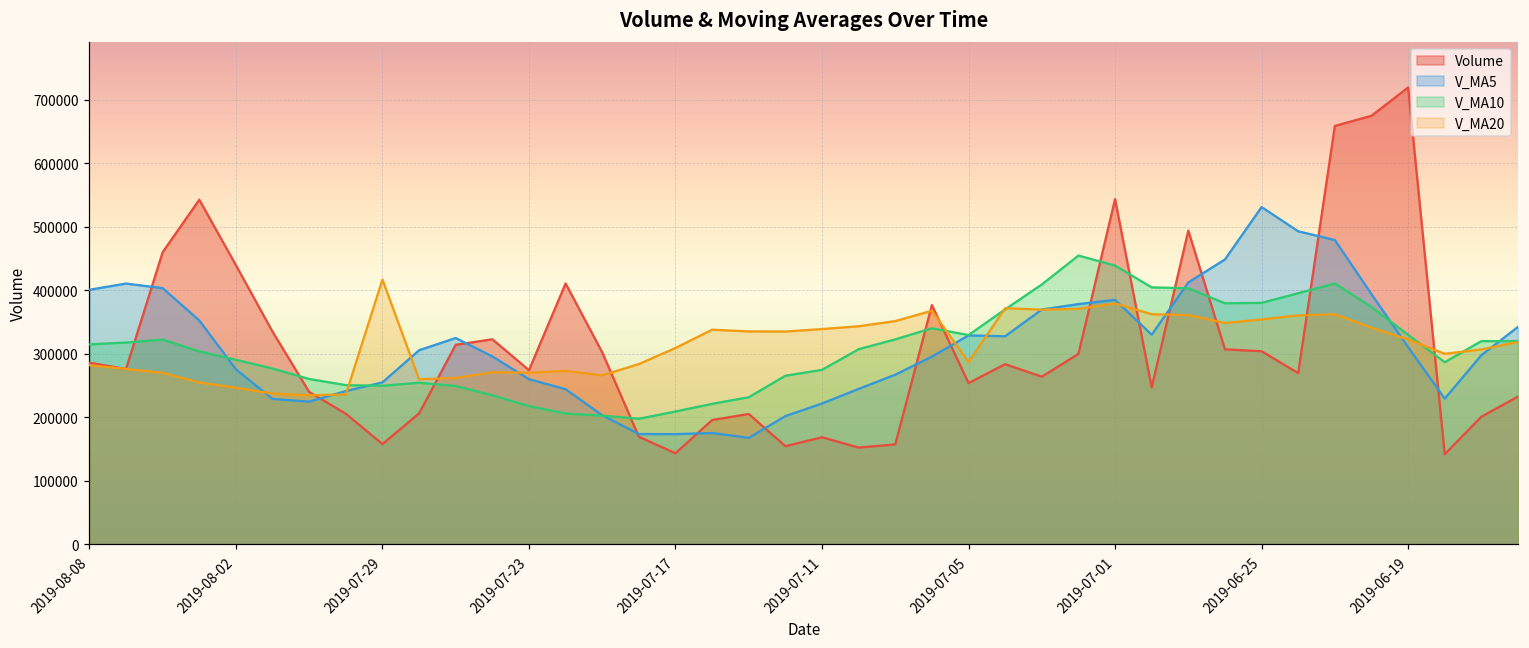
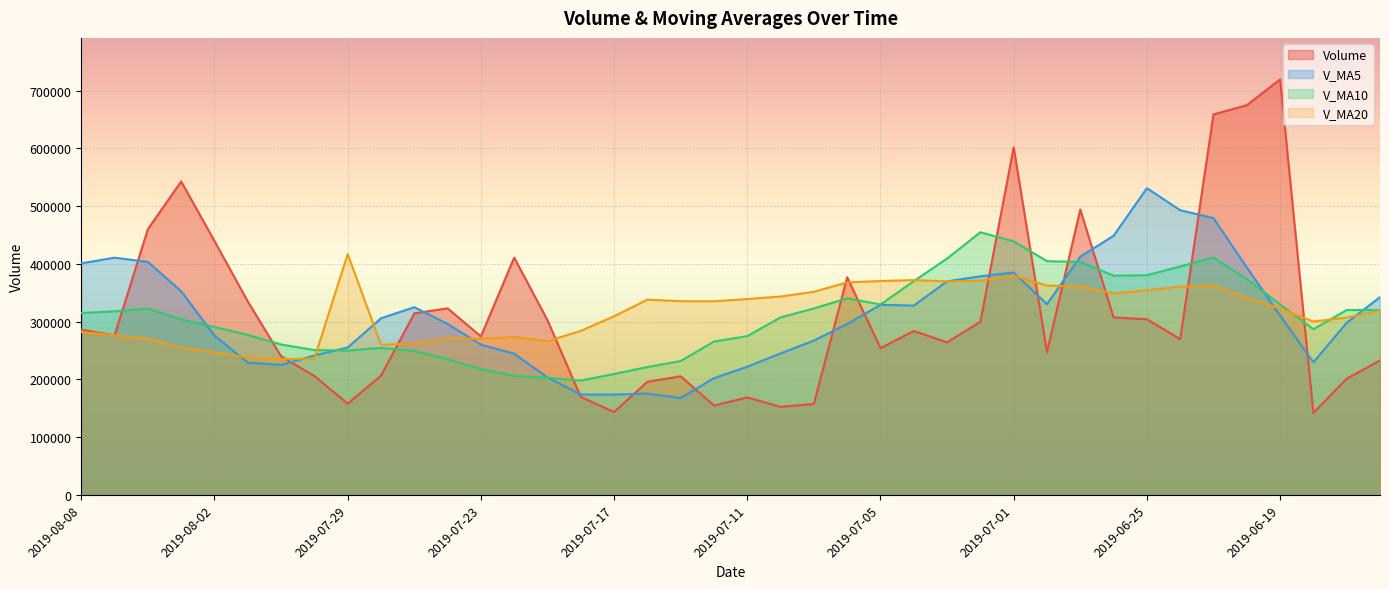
V_MA20, 2019-07-05: 290000 -> 370000
Volume, 2019-07-01: 540000 -> 600000
